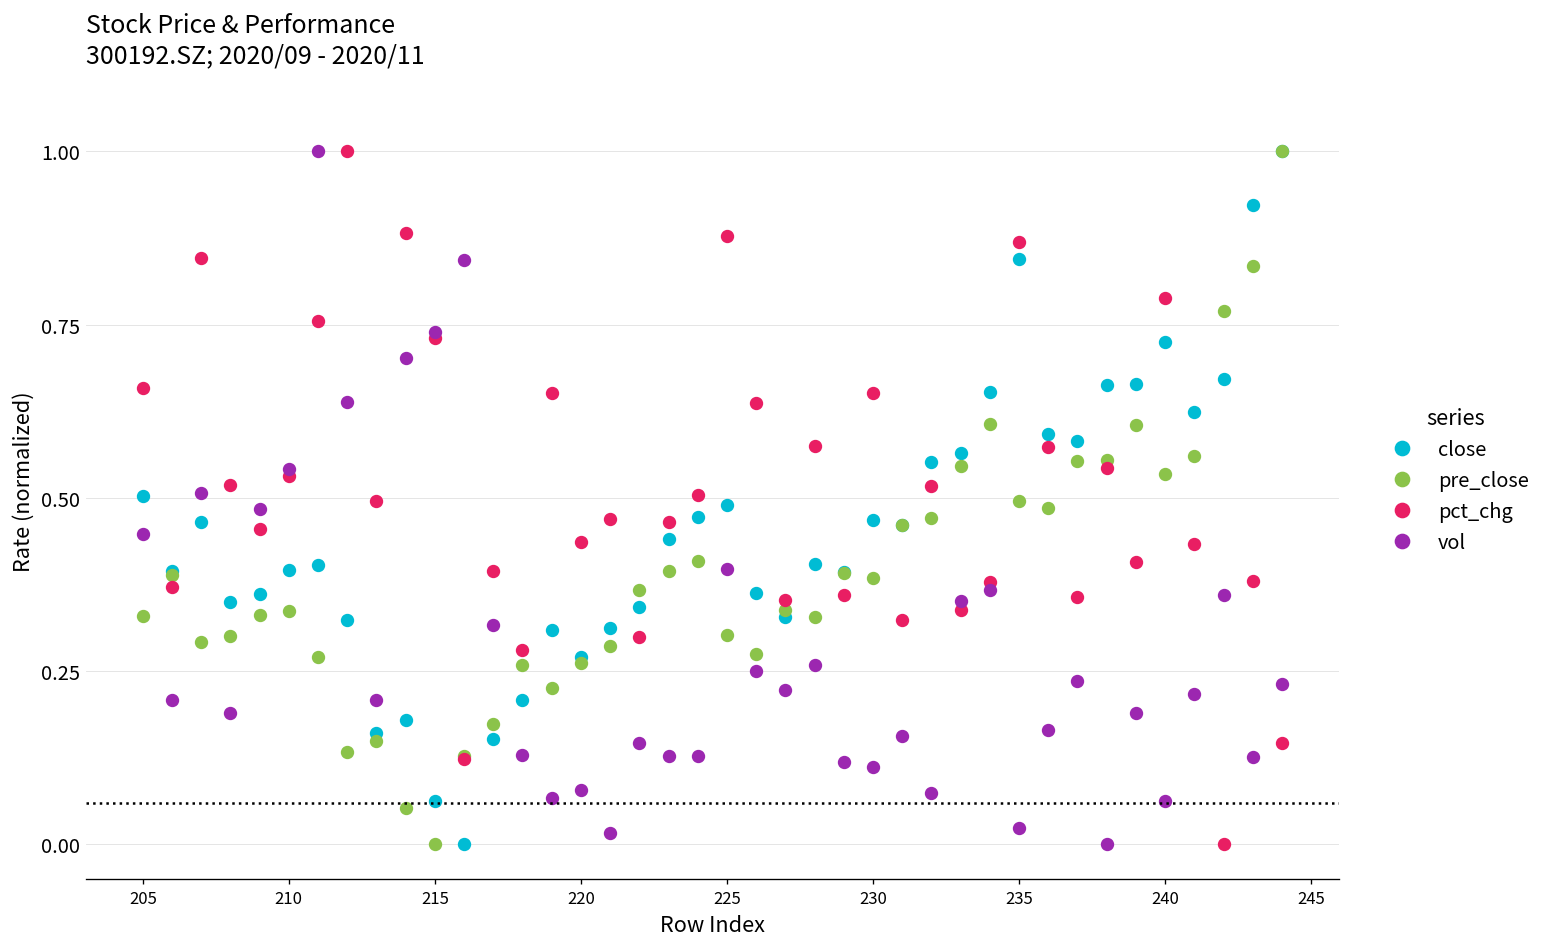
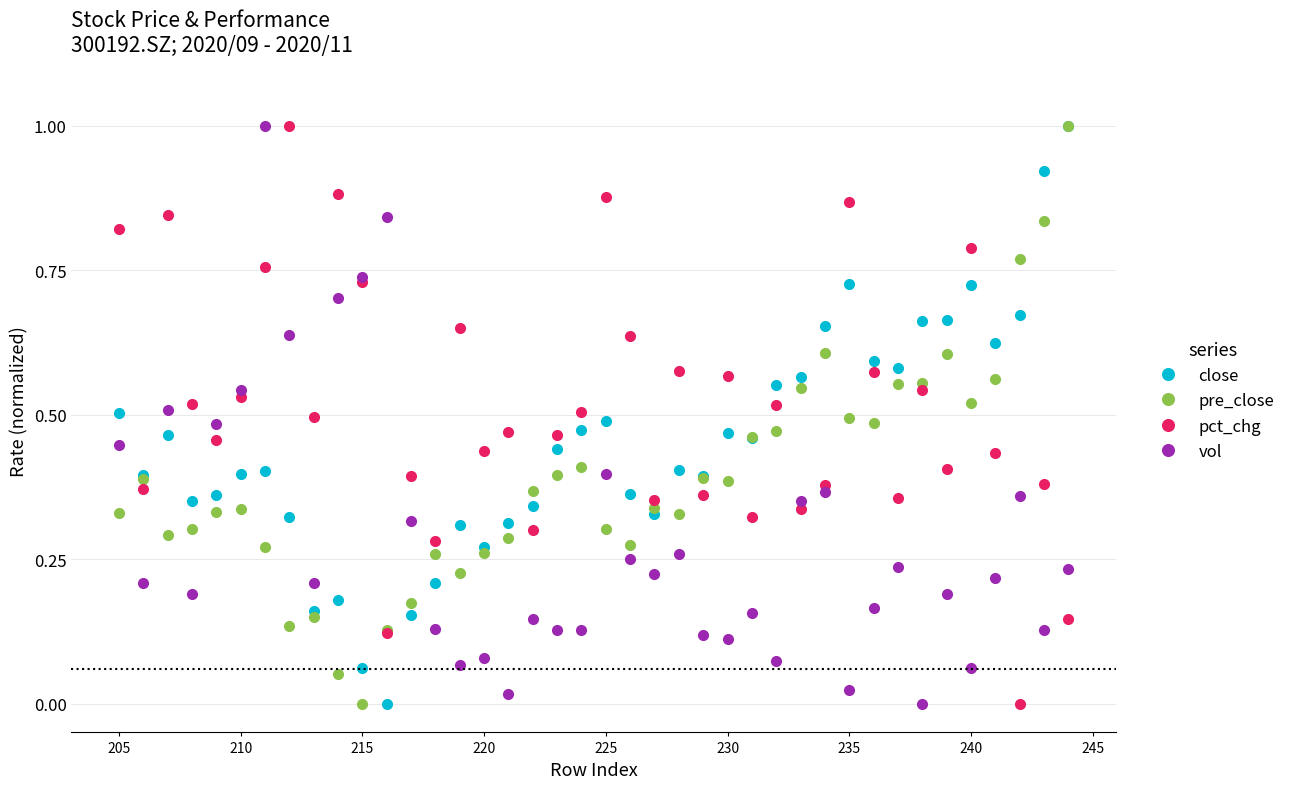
pct_chg, 205: 0.66 -> 0.82
pct_chg, 230: 0.65 -> 0.57
close, 235: 0.84 -> 0.73
pre_close, 240: 0.54 -> 0.52
